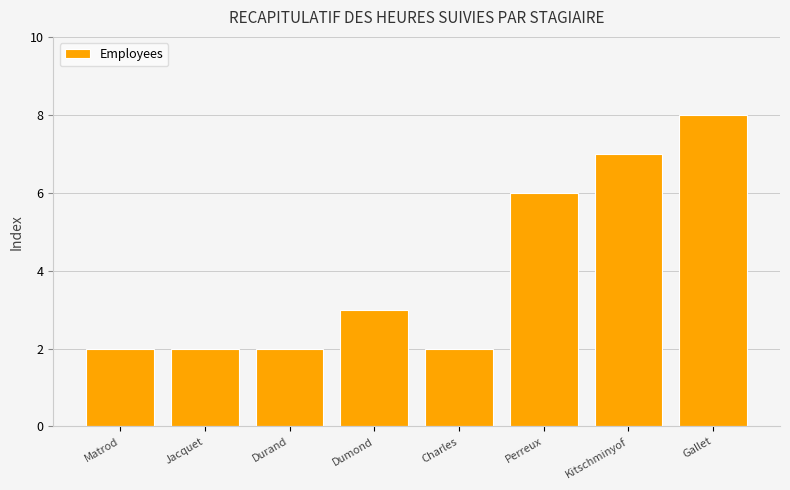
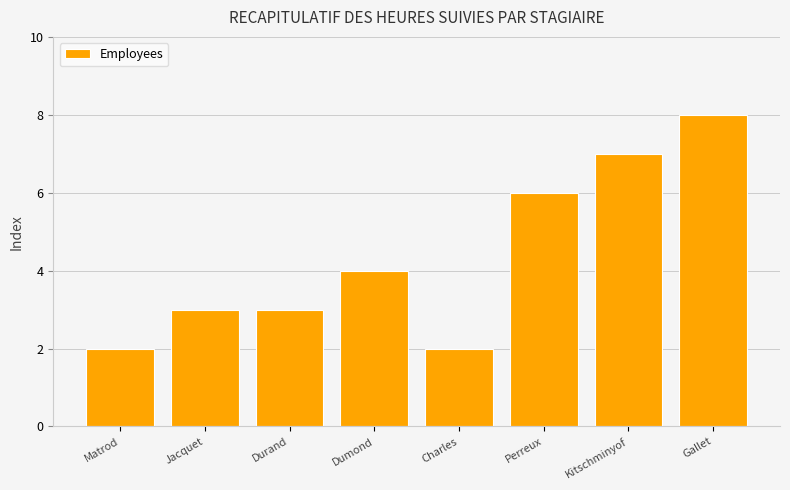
Jacquet: 2 -> 3
Durand: 2 -> 3
Dumond: 3 -> 4
